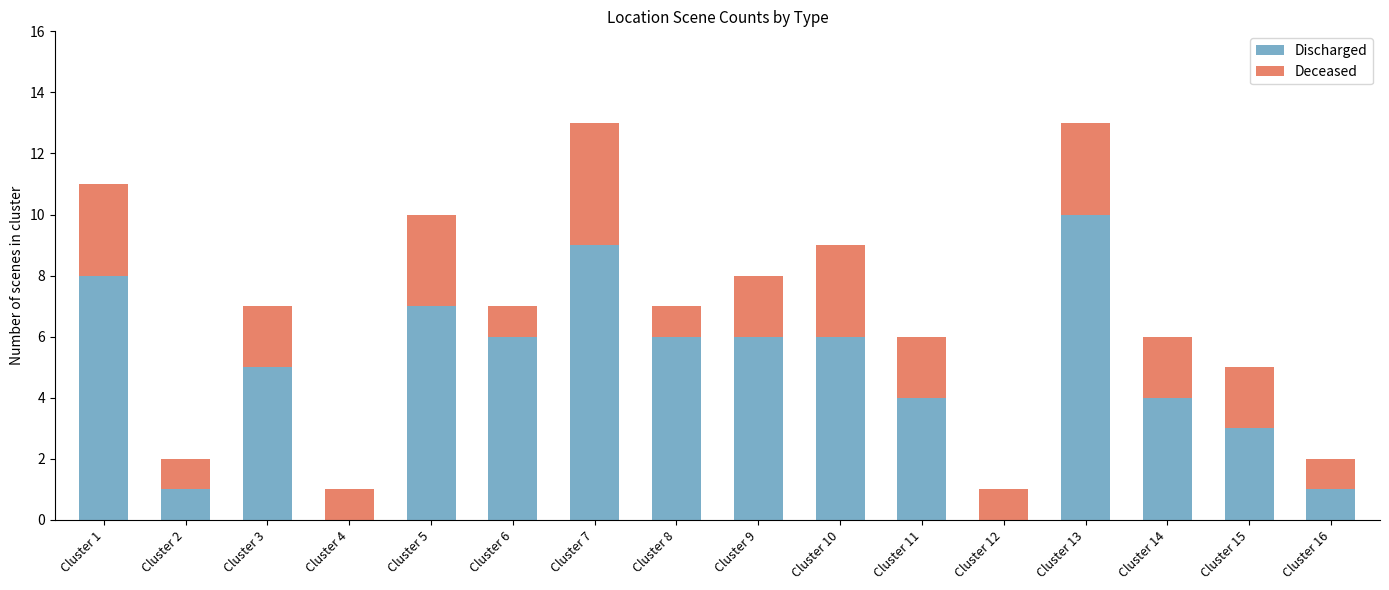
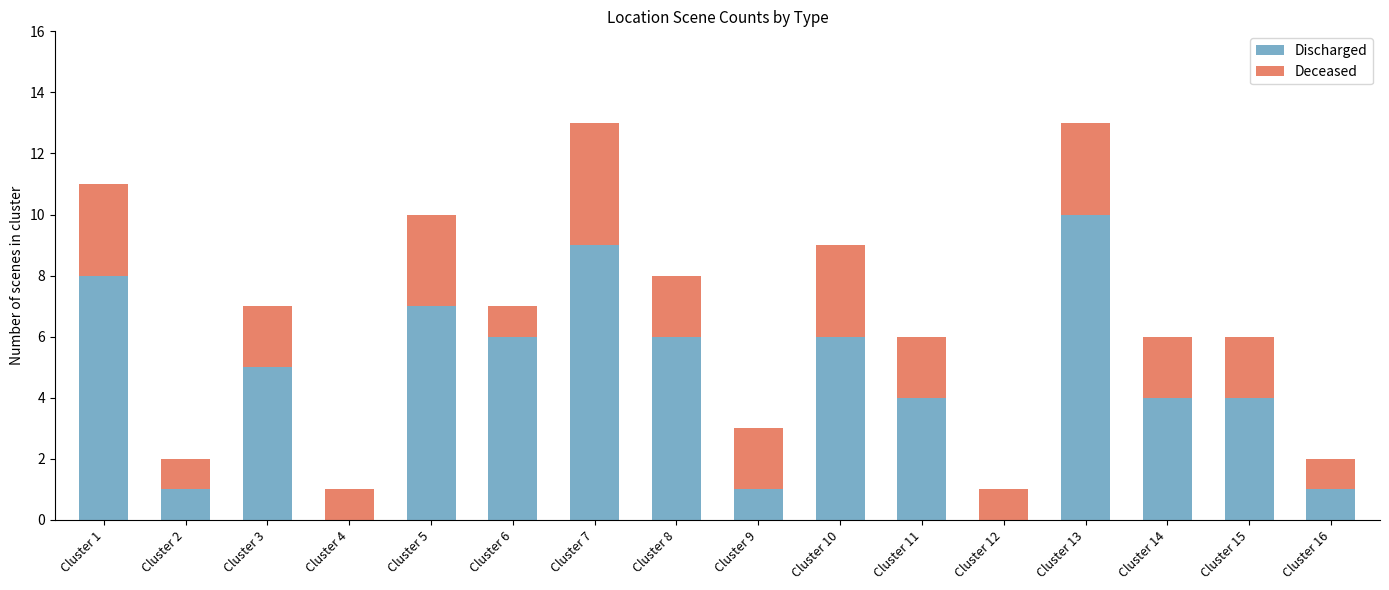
Deceased, Cluster 8: 1 -> 2
Discharged, Cluster 9: 6 -> 1
Discharged, Cluster 15: 3 -> 4
